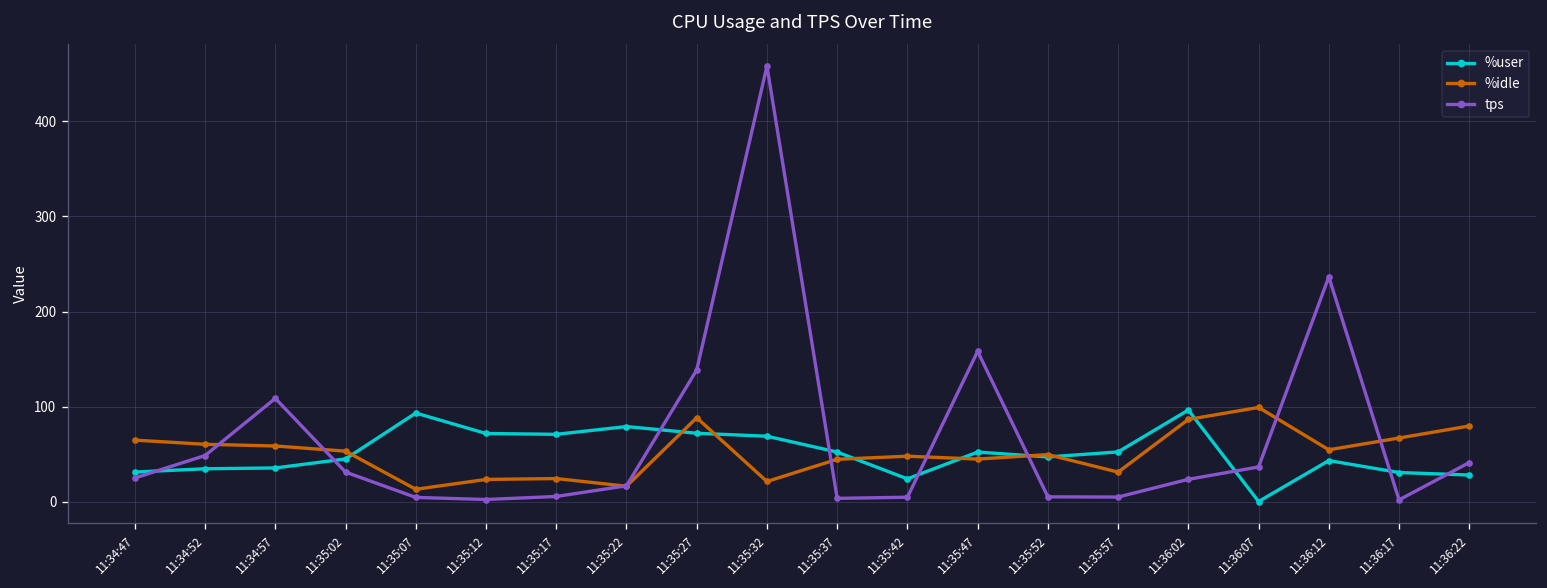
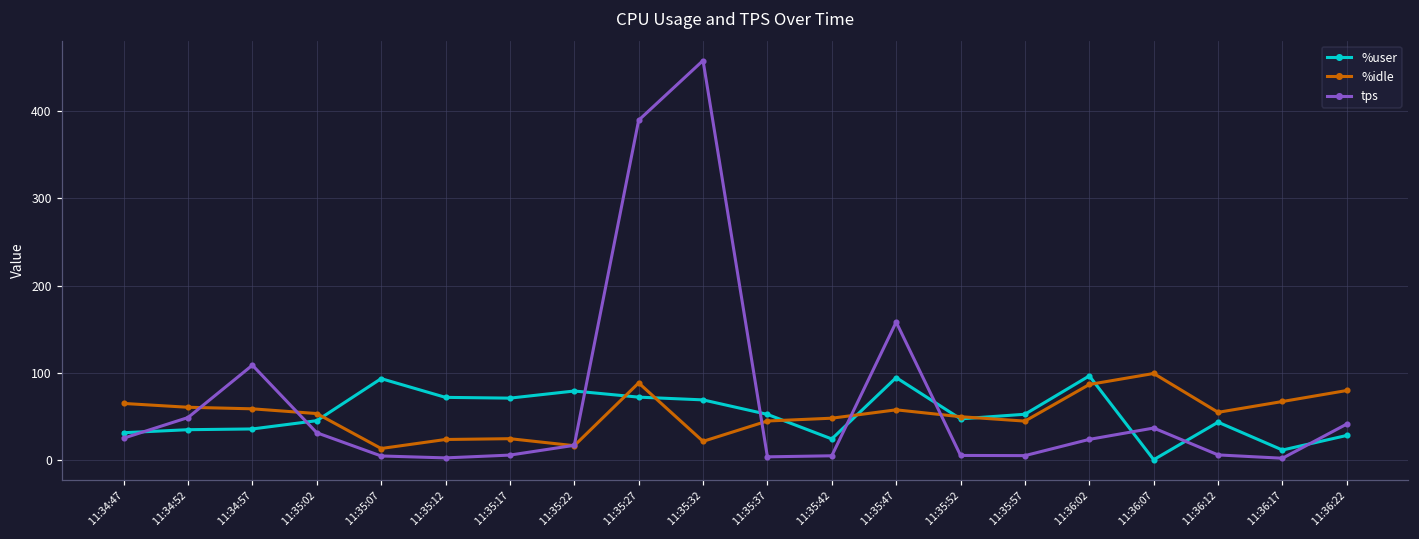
tps, 11:35:27: 140 -> 390
%user, 11:35:47: 50 -> 90
%idle, 11:35:47: 50 -> 60
%idle, 11:35:57: 30 -> 40
tps, 11:36:12: 240 -> 10
%user, 11:36:17: 30 -> 10
